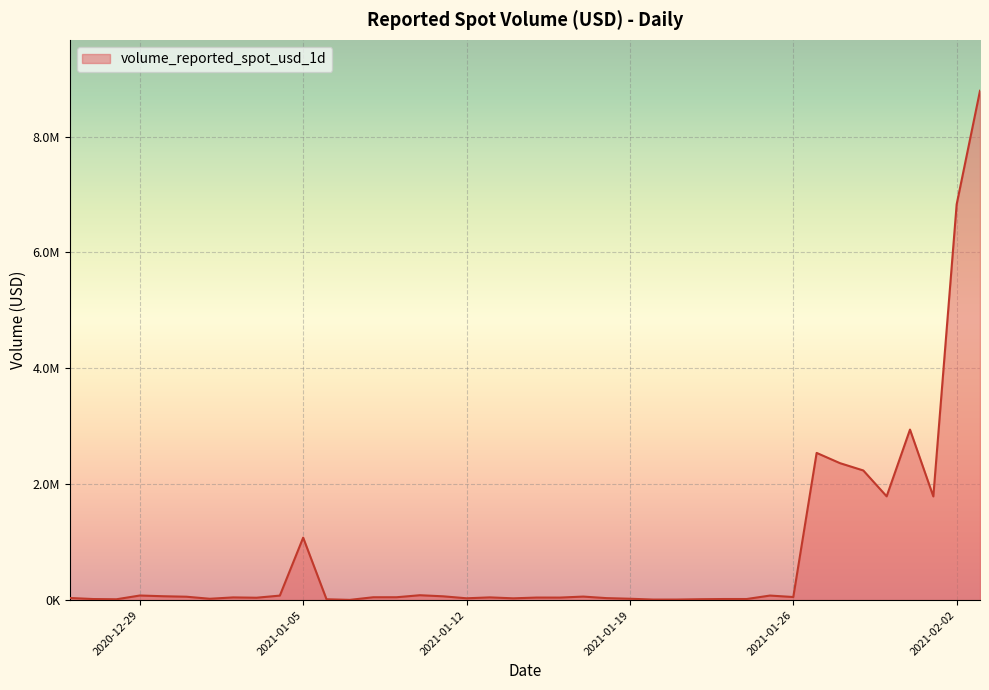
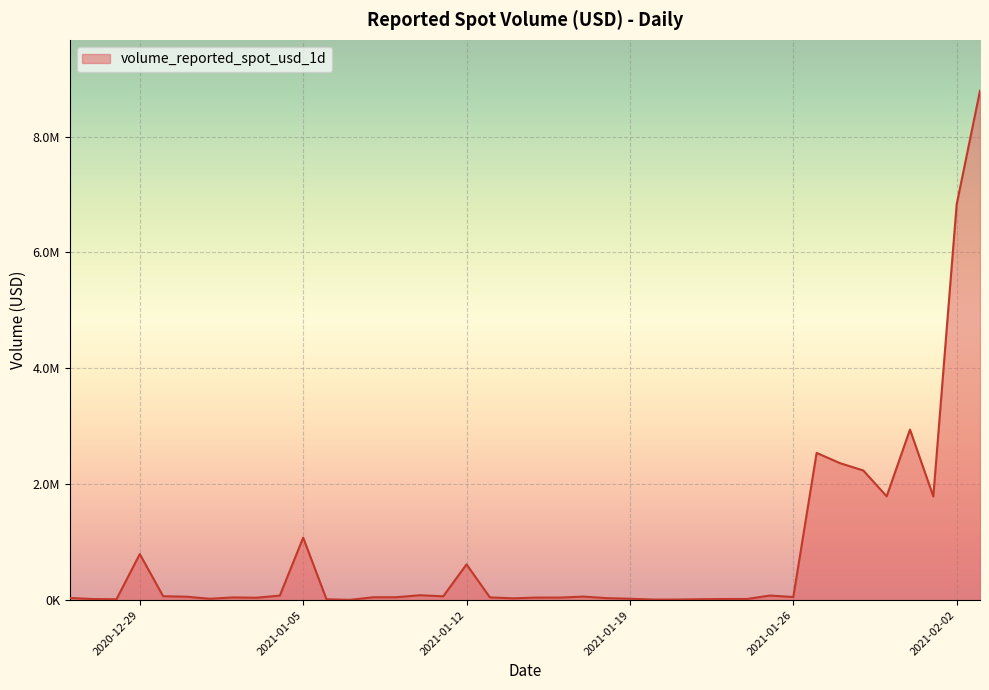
2020-12-29: 100000 -> 800000
2021-01-12: 0 -> 600000
